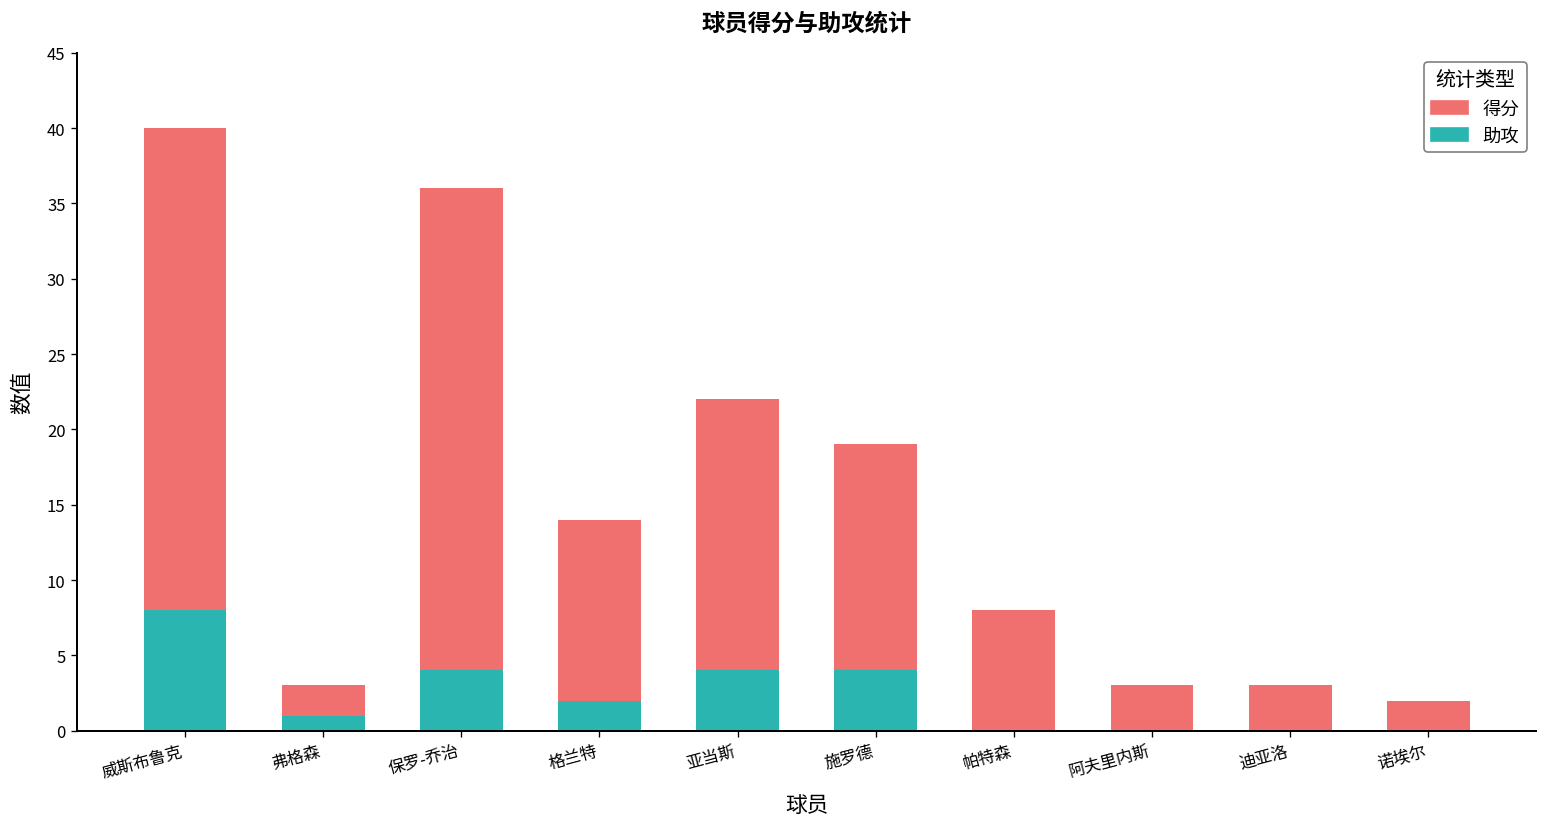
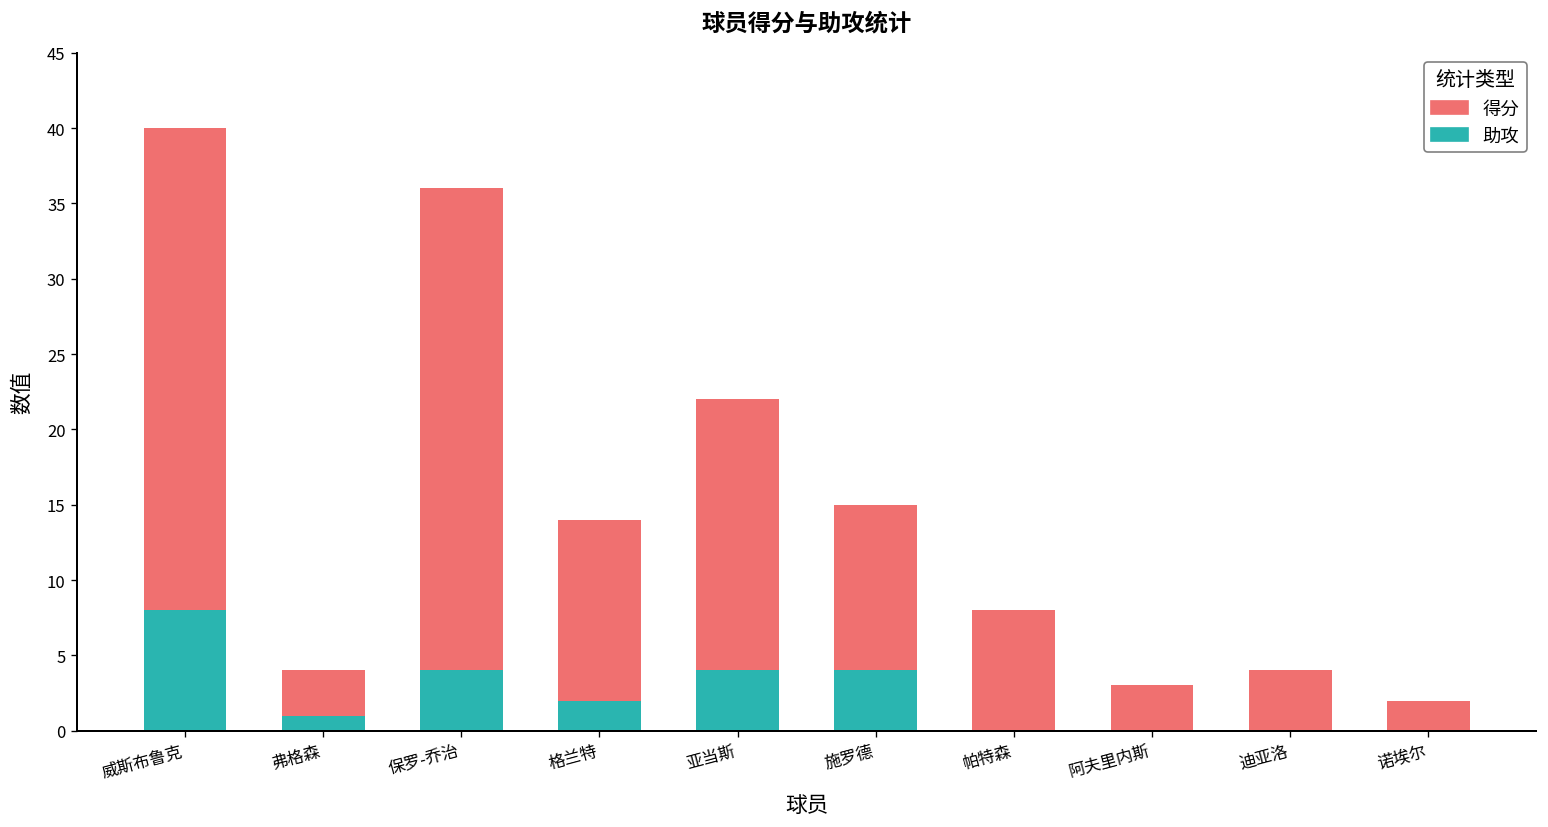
得分, 弗格森: 2 -> 3
得分, 施罗德: 15 -> 11
得分, 迪亚洛: 3 -> 4
